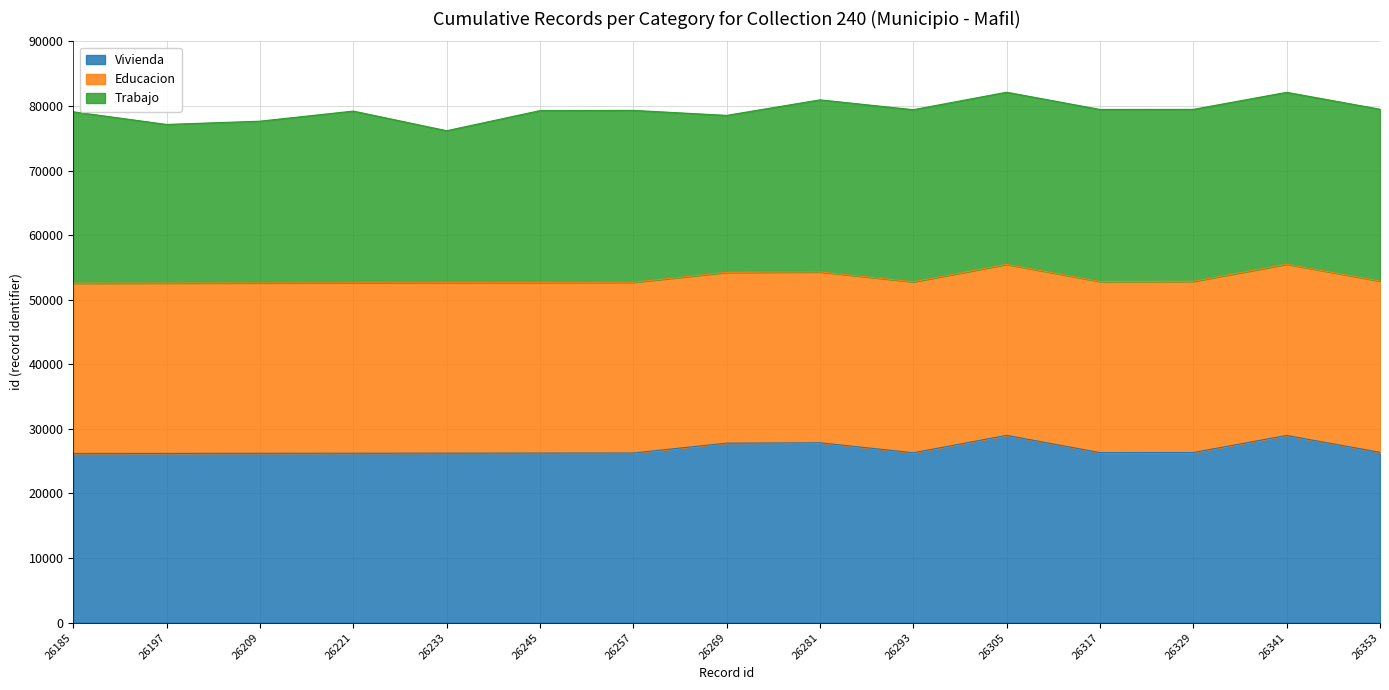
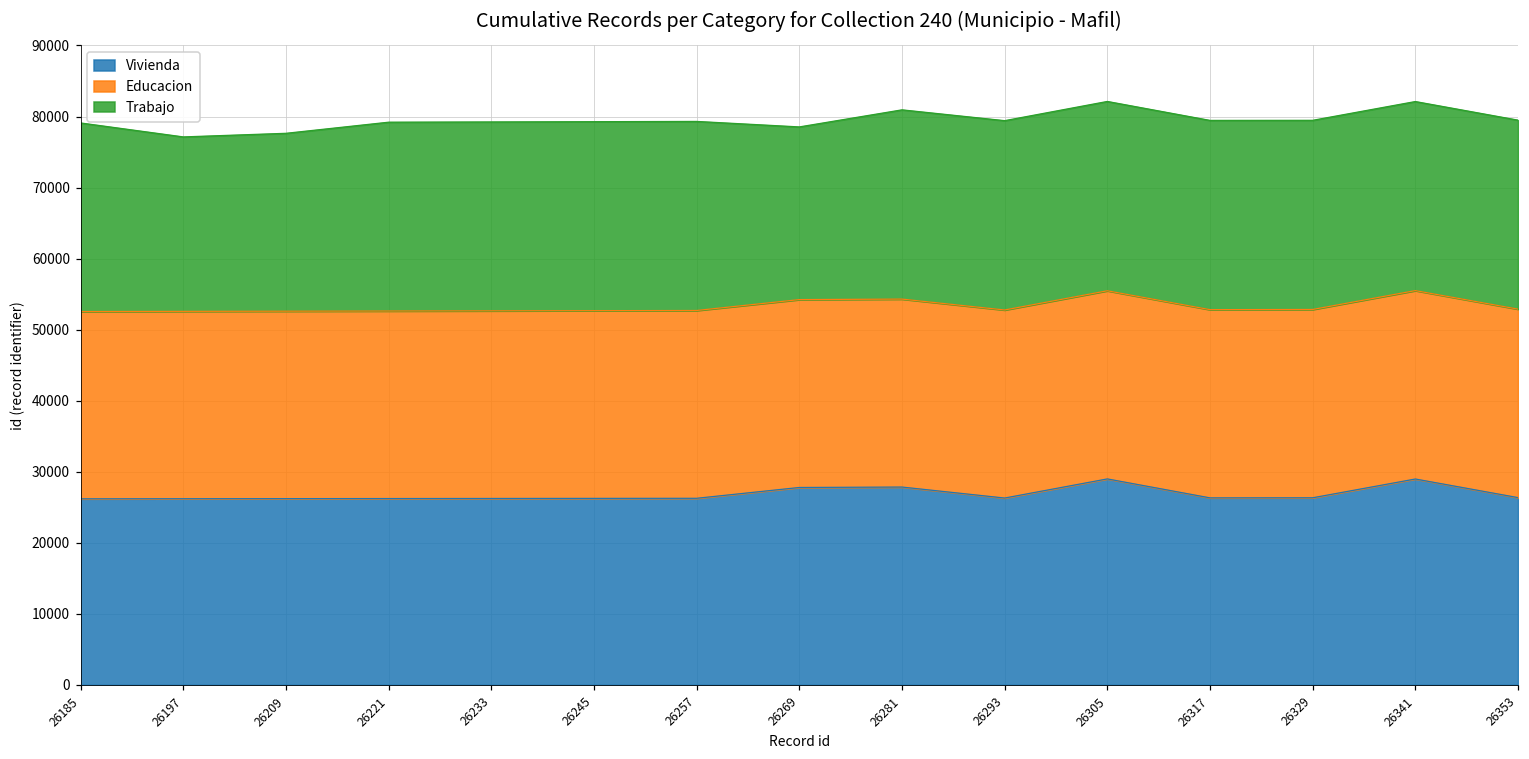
Trabajo, 26233: 24000 -> 27000
